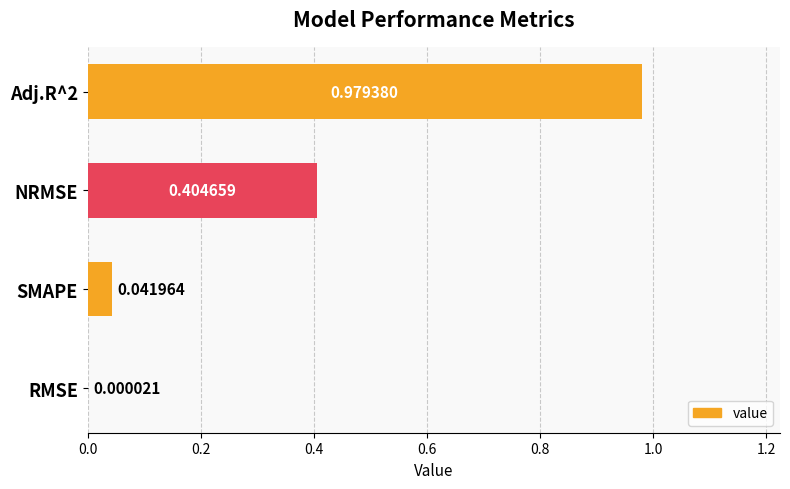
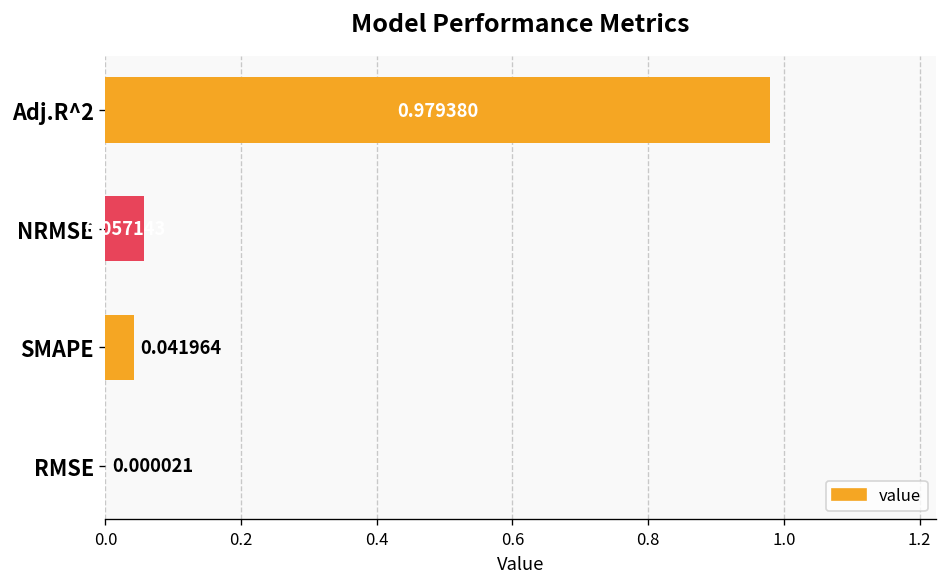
NRMSE: 0.40 -> 0.06
